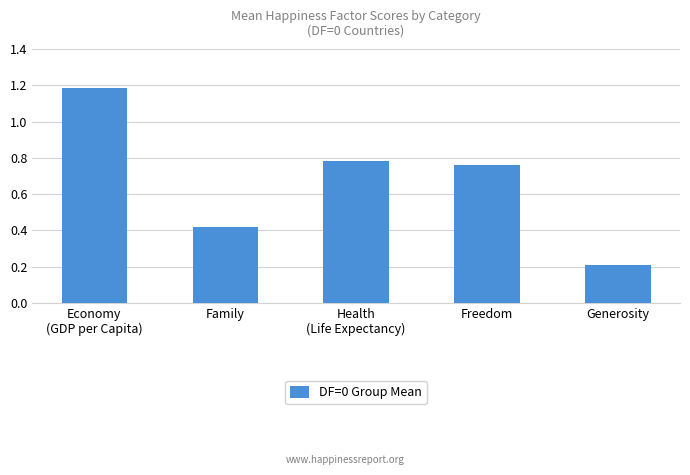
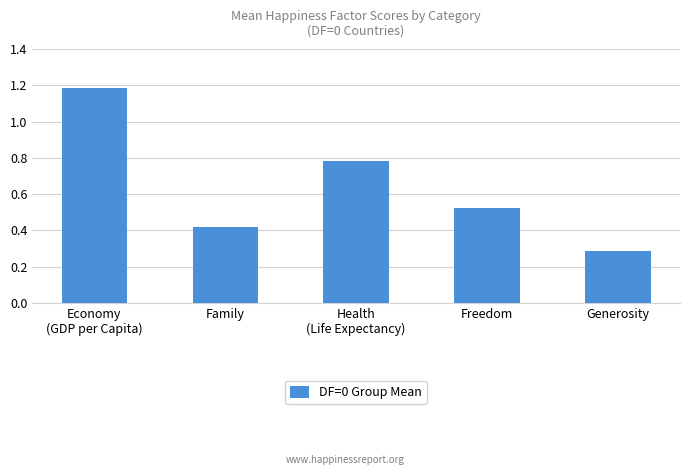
Freedom: 0.76 -> 0.52
Generosity: 0.21 -> 0.29
